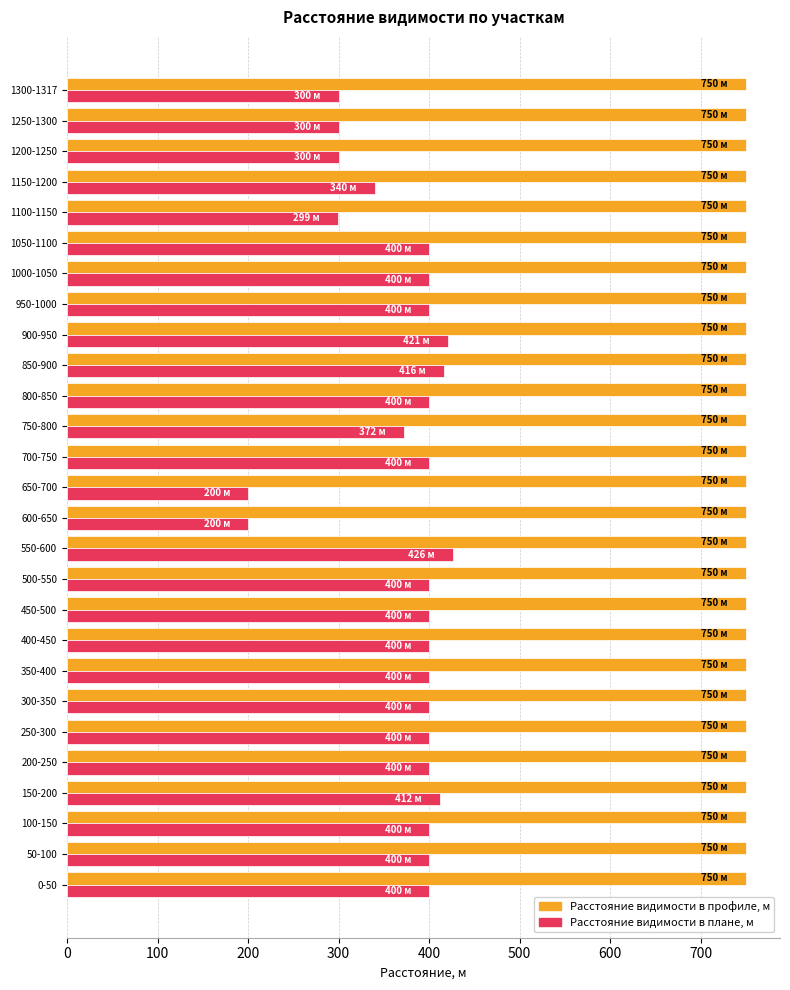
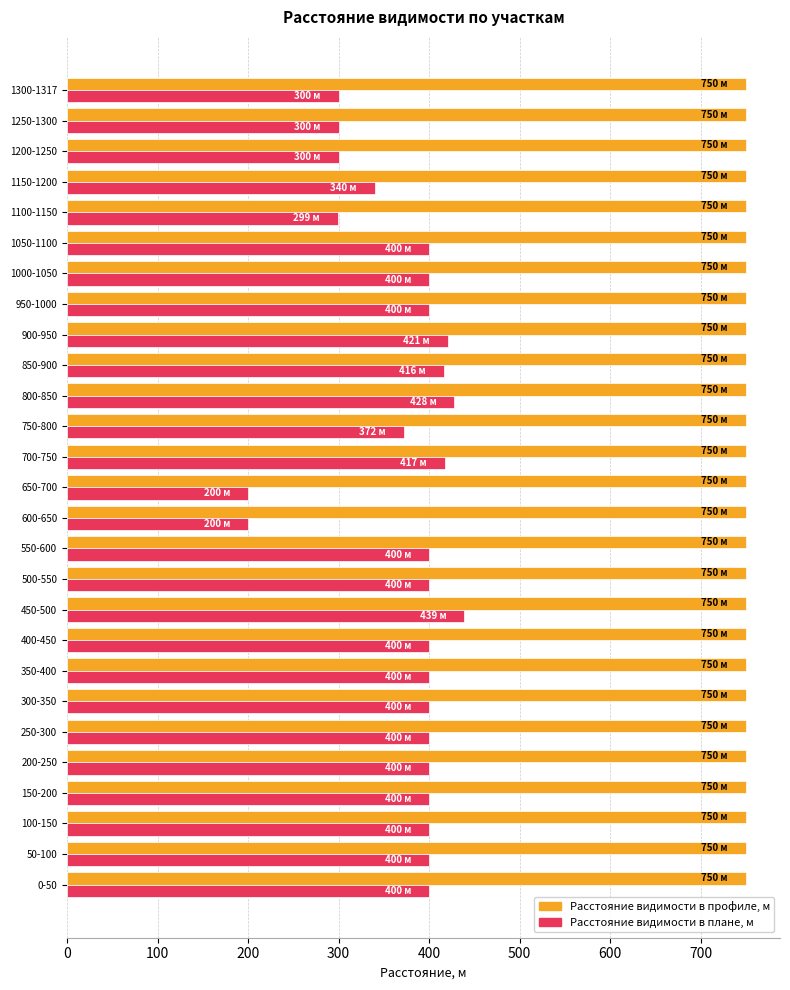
Расстояние видимости в плане, м, 800-850: 400 -> 428
Расстояние видимости в плане, м, 700-750: 400 -> 417
Расстояние видимости в плане, м, 550-600: 426 -> 400
Расстояние видимости в плане, м, 450-500: 400 -> 439
Расстояние видимости в плане, м, 150-200: 412 -> 400
